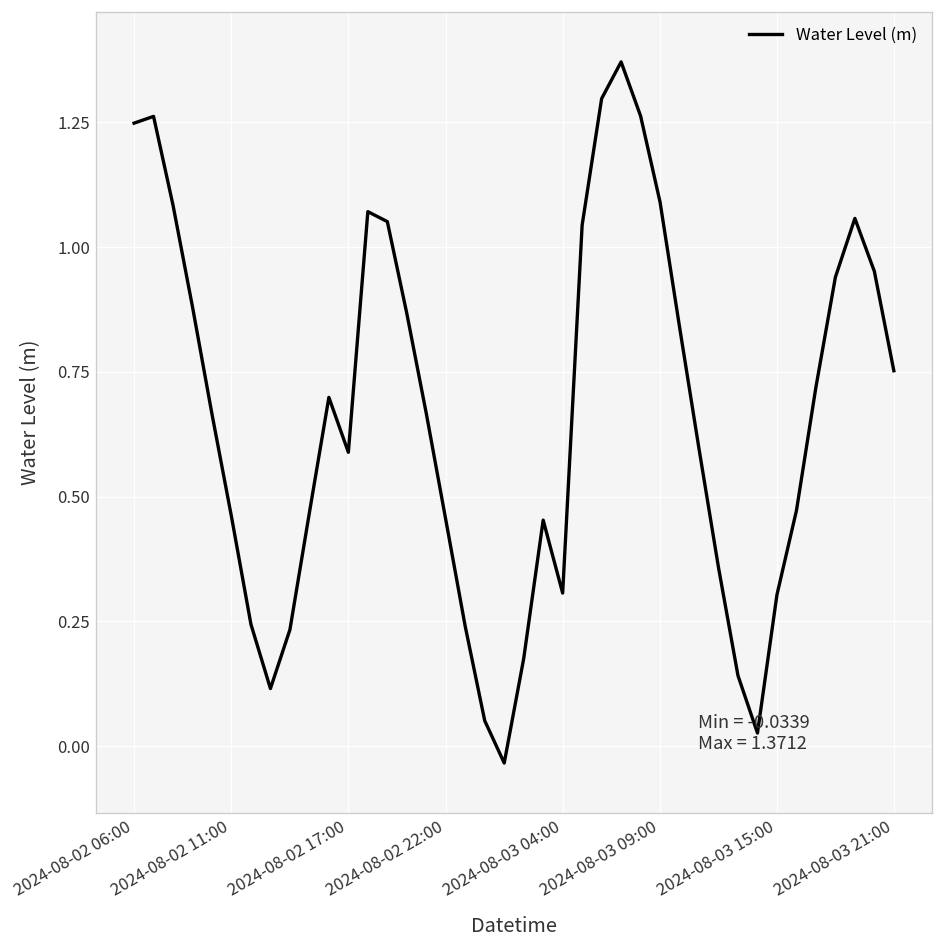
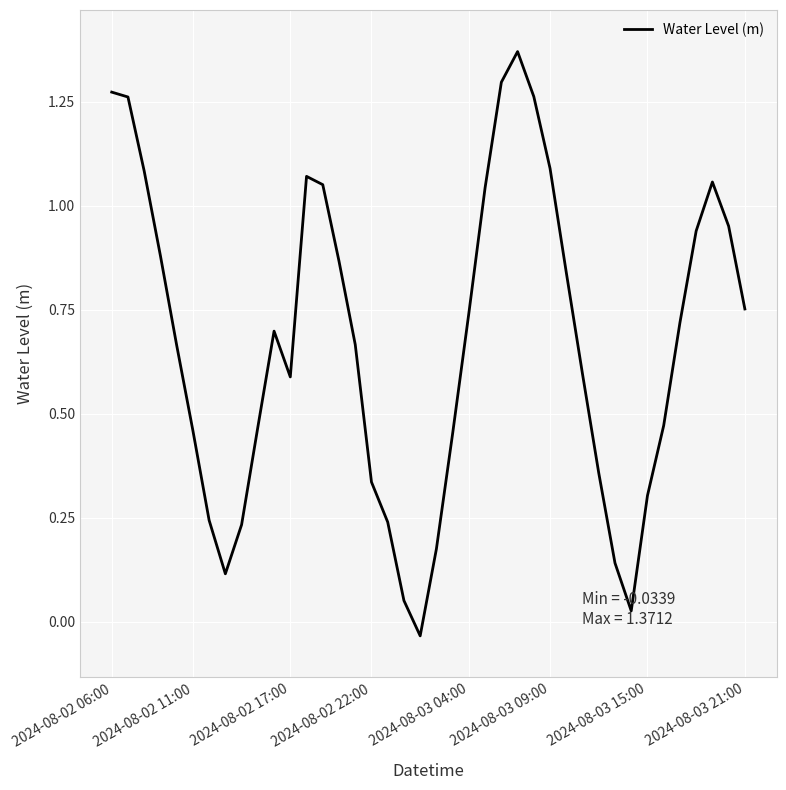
2024-08-02 06:00: 1.25 -> 1.27
2024-08-02 22:00: 0.45 -> 0.34
2024-08-03 04:00: 0.31 -> 0.74
